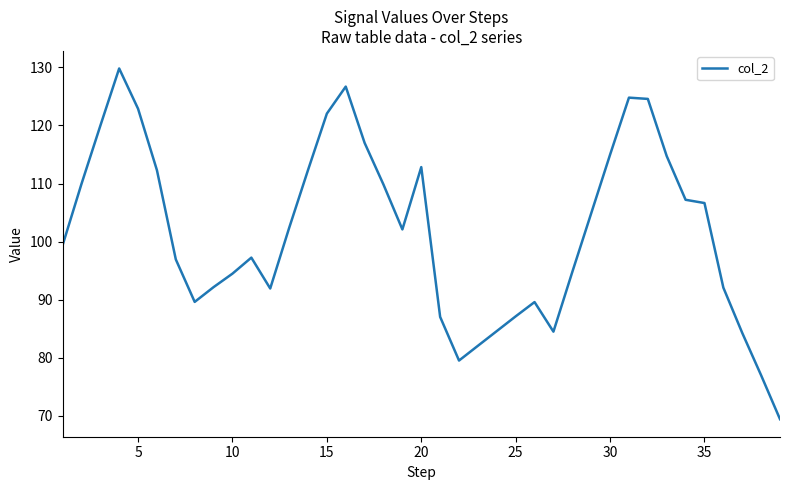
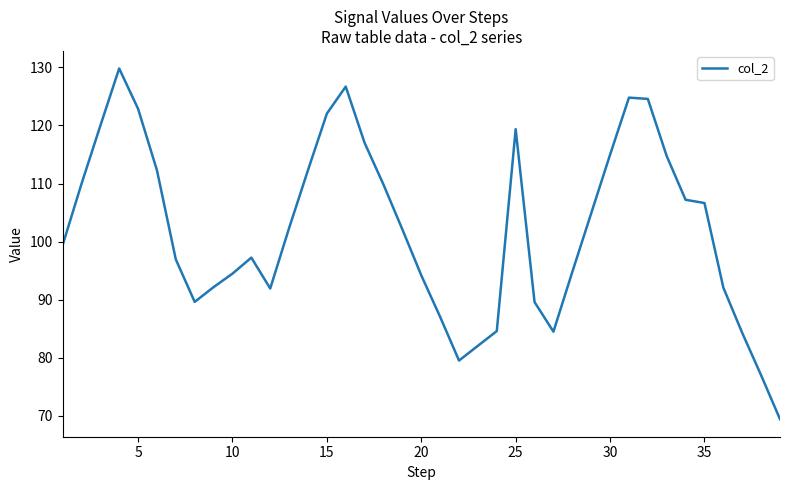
20: 113 -> 94
25: 87 -> 119
